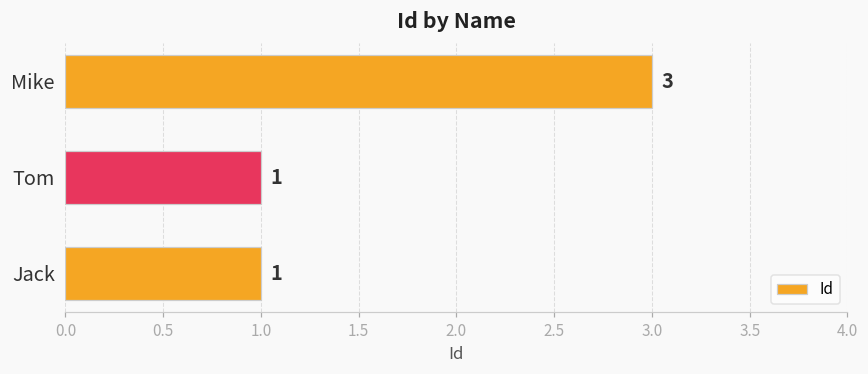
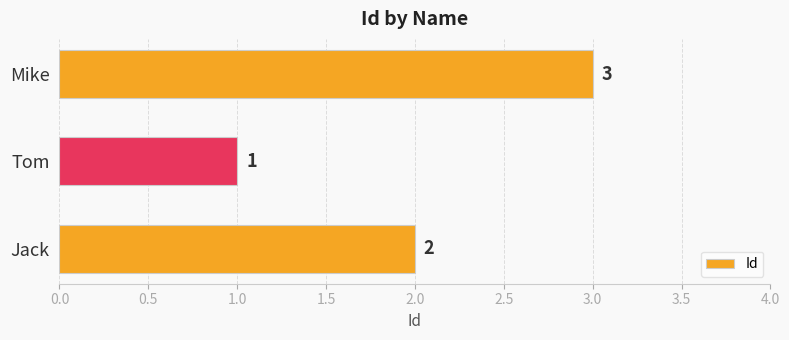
Jack: 1 -> 2
